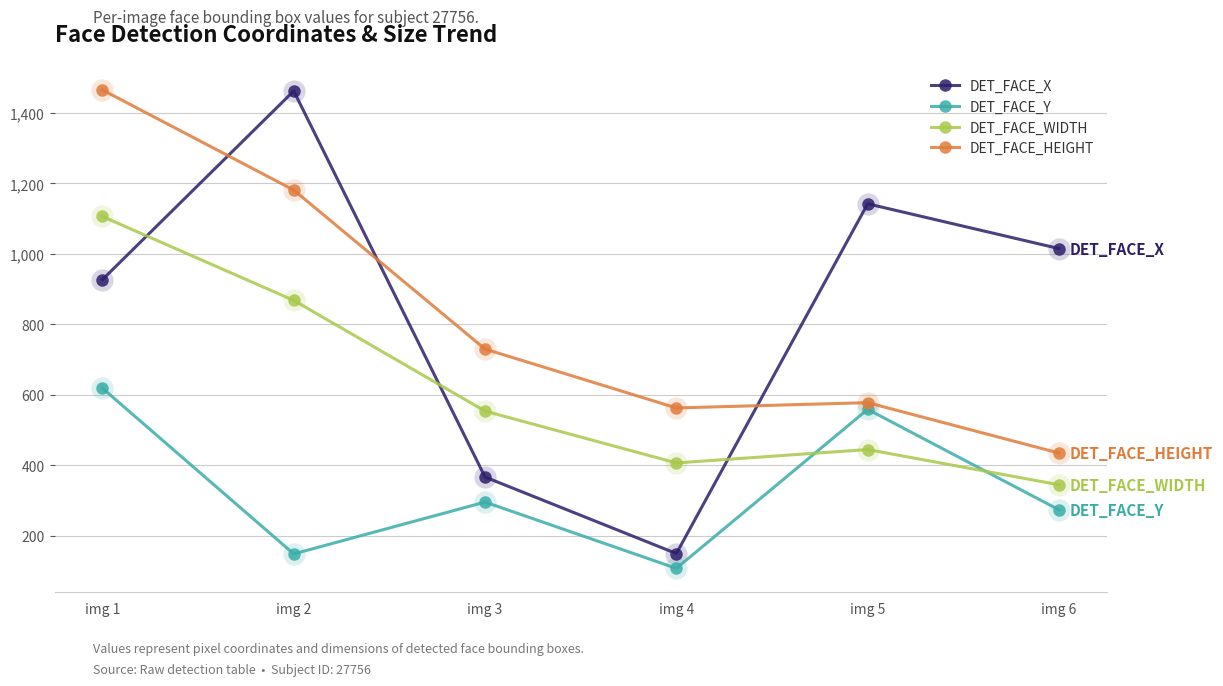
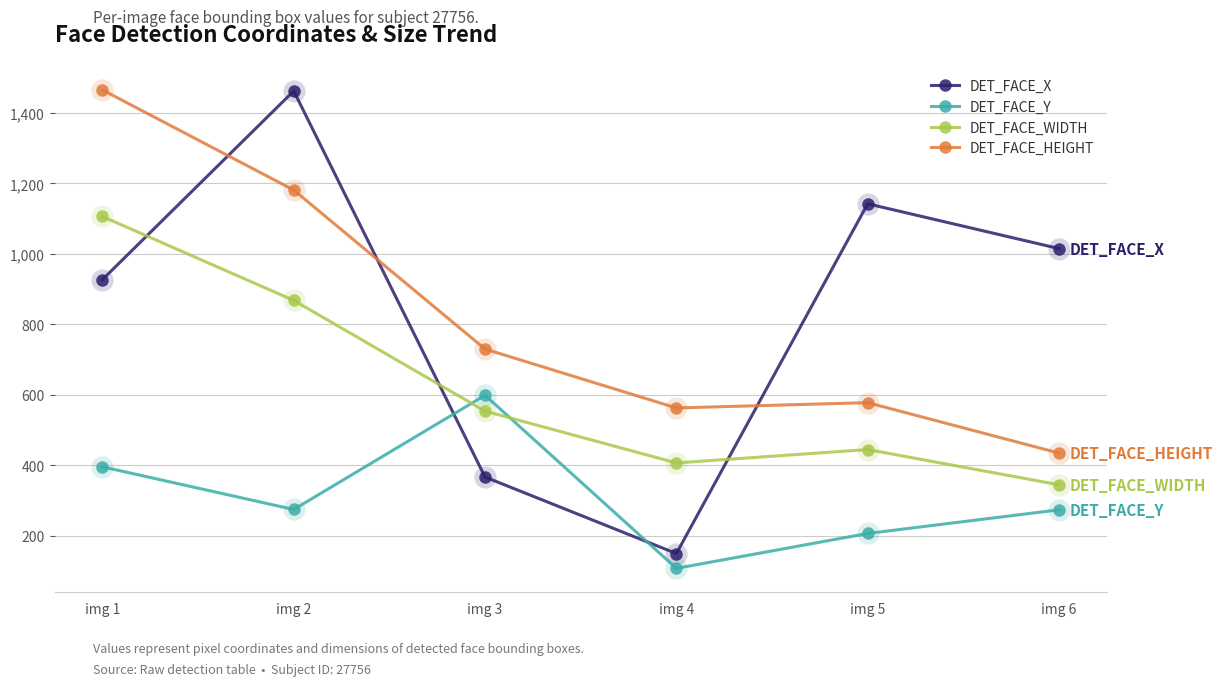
DET_FACE_Y, img 1: 620 -> 400
DET_FACE_Y, img 2: 150 -> 280
DET_FACE_Y, img 3: 300 -> 600
DET_FACE_Y, img 5: 560 -> 210
